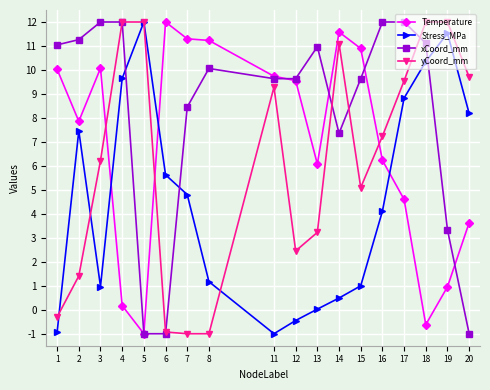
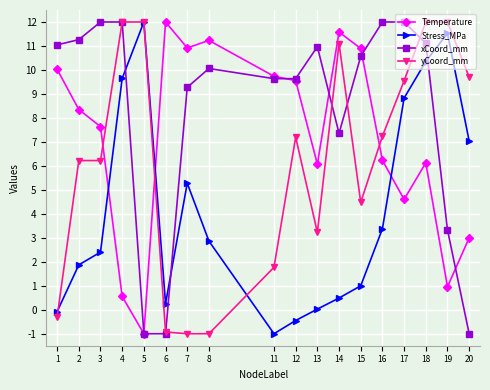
Stress_MPa, 1: -0.9 -> -0.1
Temperature, 2: 7.9 -> 8.4
Stress_MPa, 2: 7.5 -> 1.9
yCoord_mm, 2: 1.4 -> 6.2
Temperature, 3: 10.1 -> 7.6
Stress_MPa, 3: 1.0 -> 2.4
Temperature, 4: 0.2 -> 0.6
Stress_MPa, 6: 5.6 -> 0.3
Temperature, 7: 11.3 -> 10.9
Stress_MPa, 7: 4.8 -> 5.3
xCoord_mm, 7: 8.5 -> 9.3
Stress_MPa, 8: 1.2 -> 2.9
yCoord_mm, 11: 9.3 -> 1.8
yCoord_mm, 12: 2.5 -> 7.2
xCoord_mm, 15: 9.6 -> 10.6
yCoord_mm, 15: 5.1 -> 4.5
Stress_MPa, 16: 4.1 -> 3.4
Temperature, 18: -0.6 -> 6.1
Temperature, 20: 3.6 -> 3.0
Stress_MPa, 20: 8.2 -> 7.0
